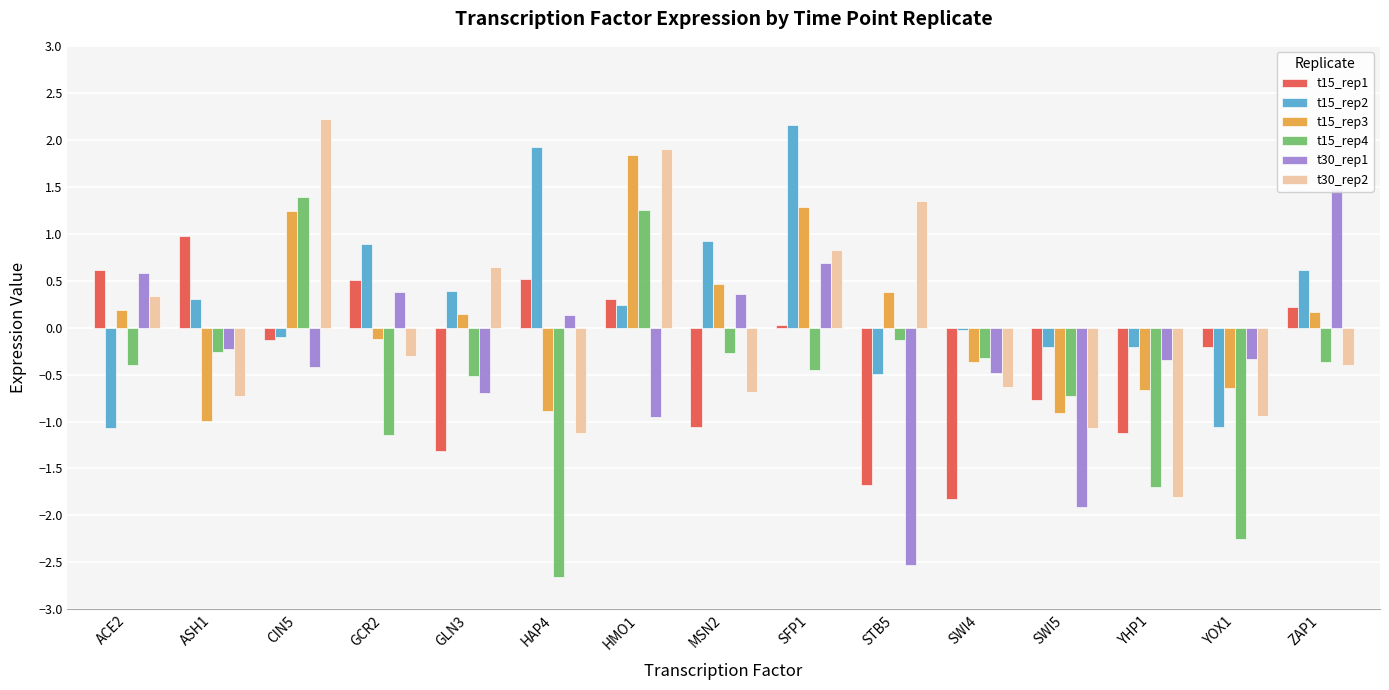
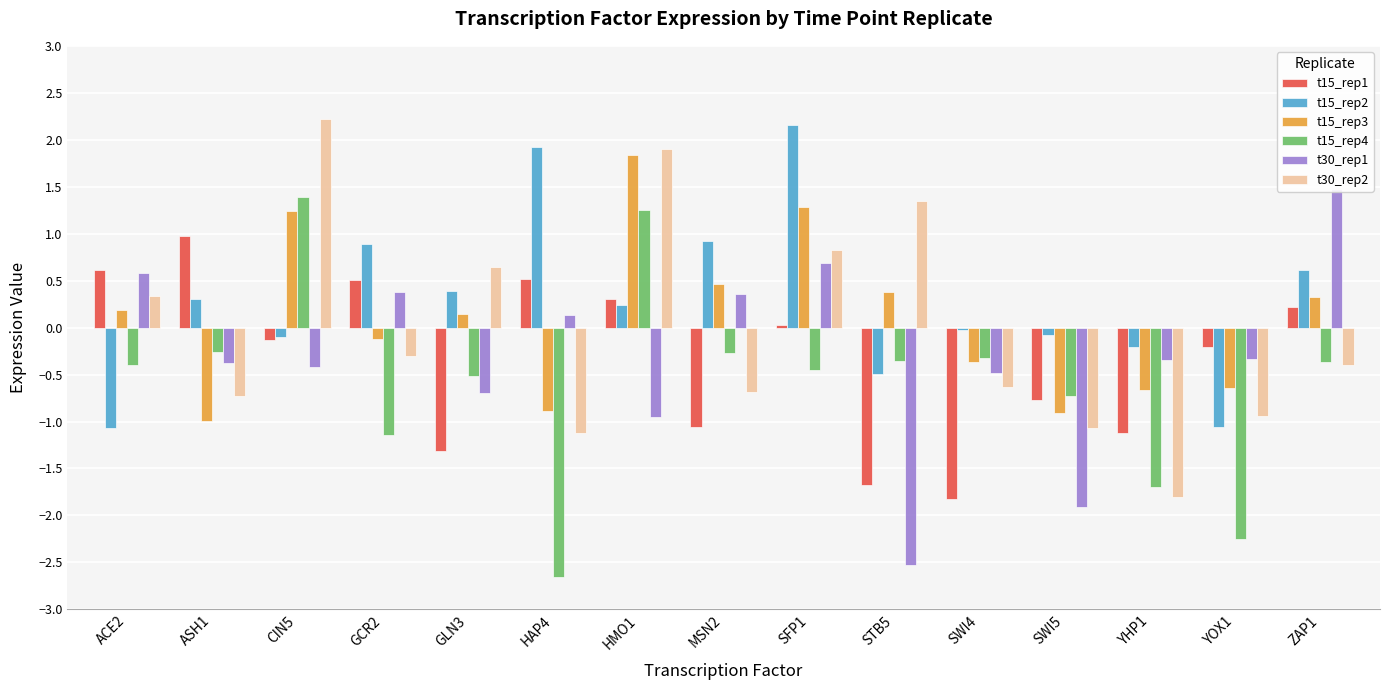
t30_rep1, ASH1: -0.2 -> -0.4
t15_rep4, STB5: -0.1 -> -0.4
t15_rep2, SWI5: -0.2 -> -0.1
t15_rep3, ZAP1: 0.2 -> 0.3
